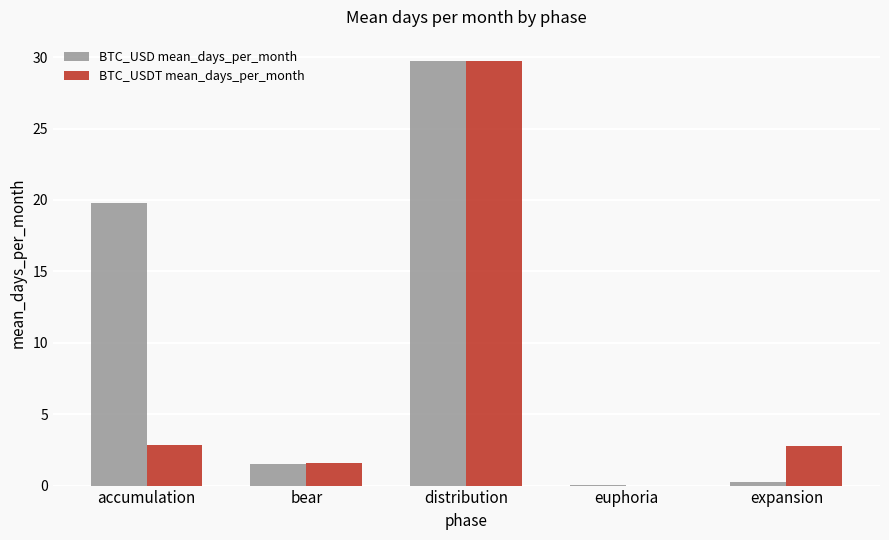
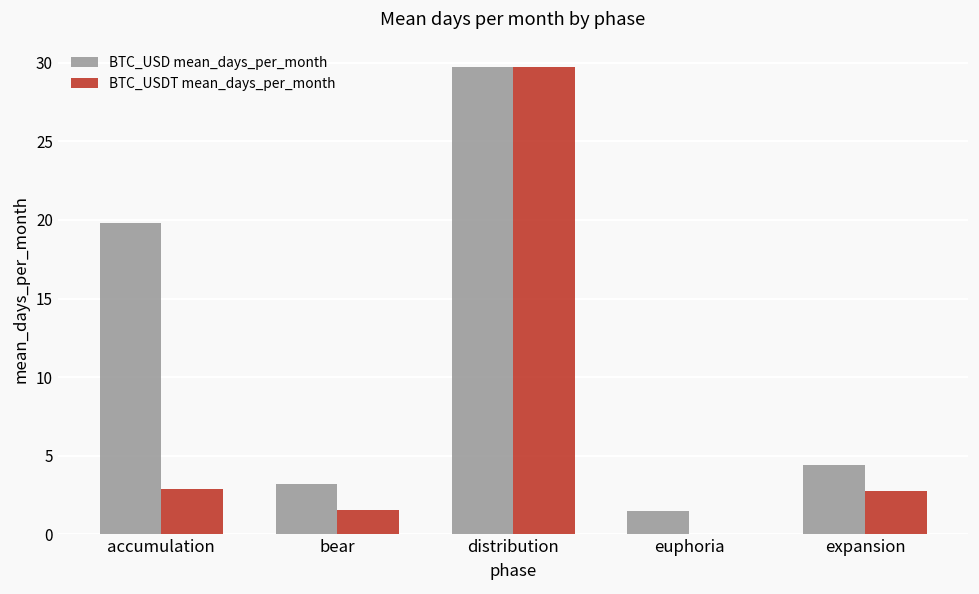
BTC_USD mean_days_per_month, bear: 1.5 -> 3.2
BTC_USD mean_days_per_month, euphoria: 0.0 -> 1.5
BTC_USD mean_days_per_month, expansion: 0.2 -> 4.4
